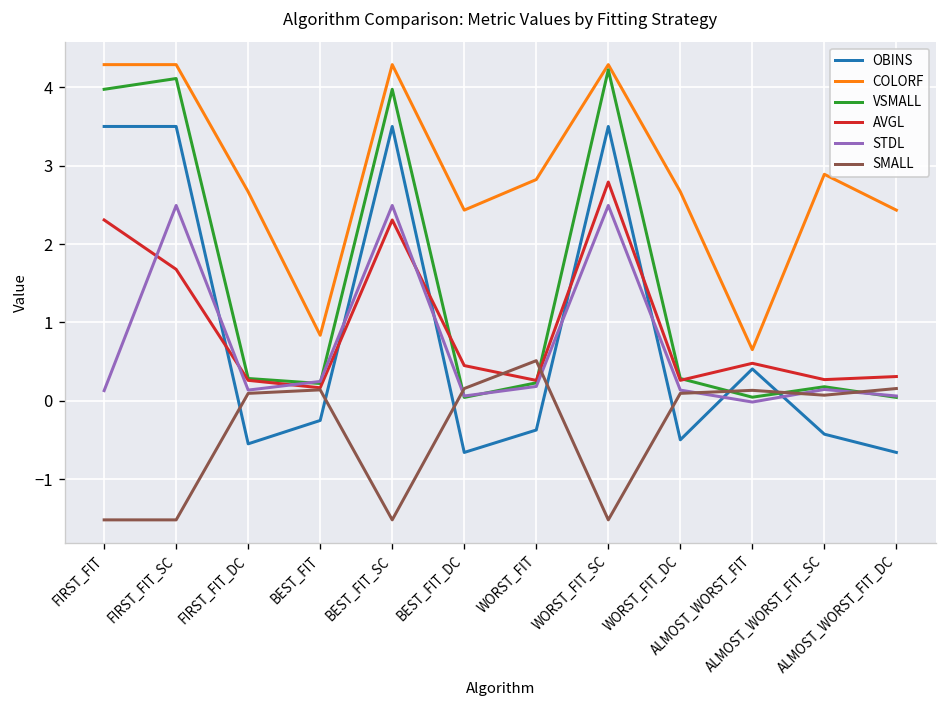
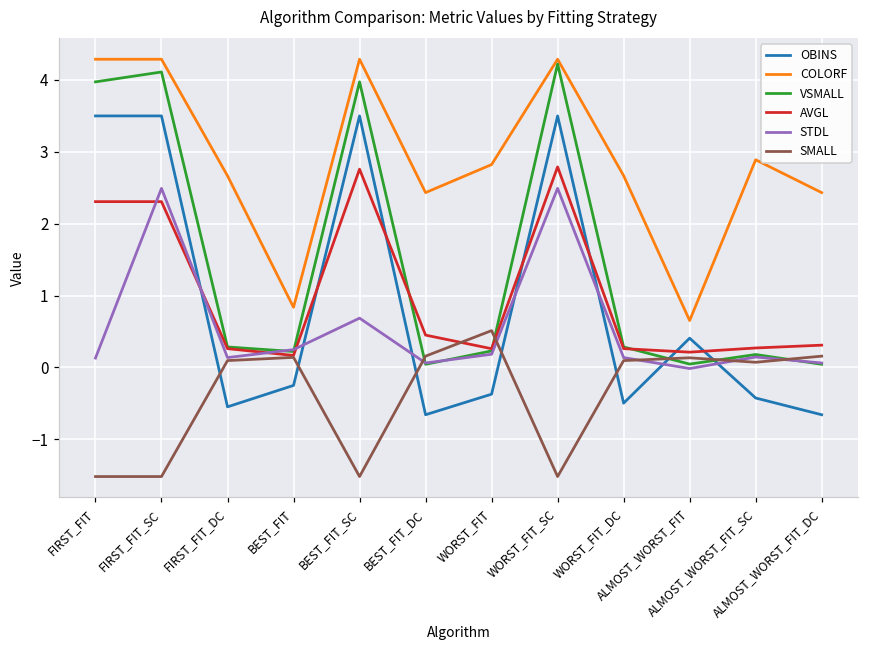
AVGL, FIRST_FIT_SC: 1.7 -> 2.3
AVGL, BEST_FIT_SC: 2.3 -> 2.8
STDL, BEST_FIT_SC: 2.5 -> 0.7
AVGL, ALMOST_WORST_FIT: 0.5 -> 0.2
